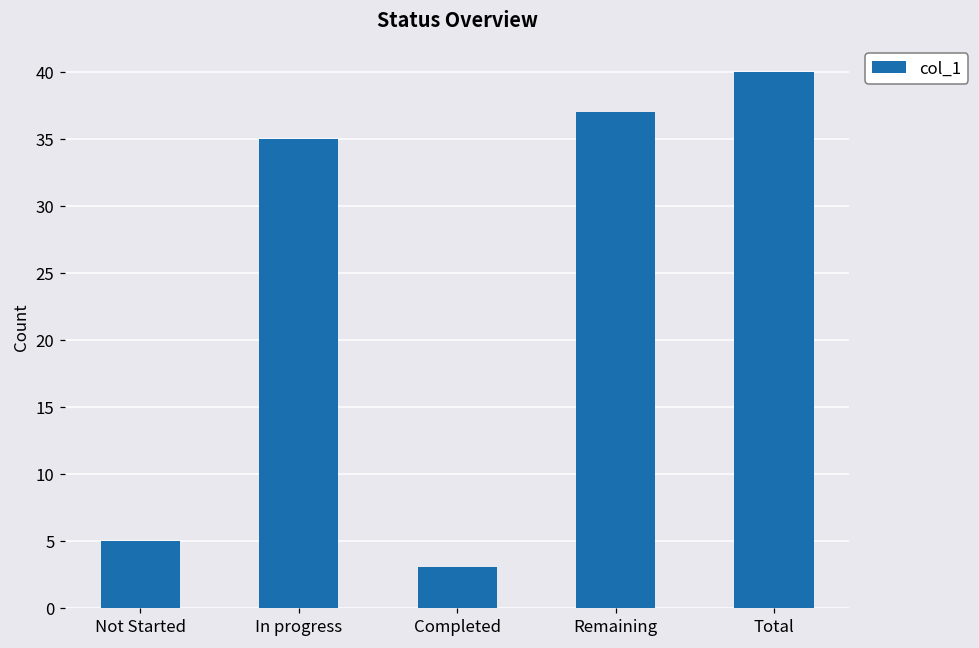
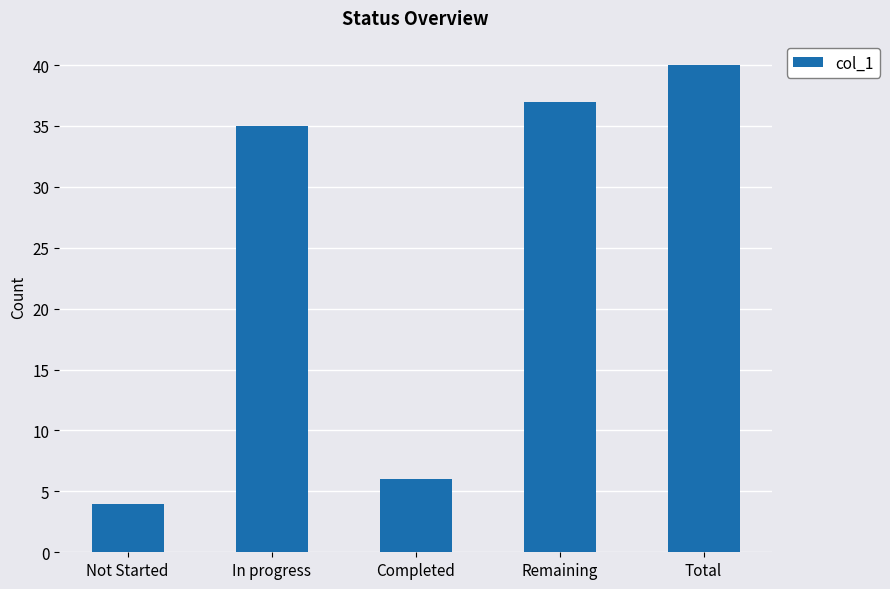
Not Started: 5 -> 4
Completed: 3 -> 6
